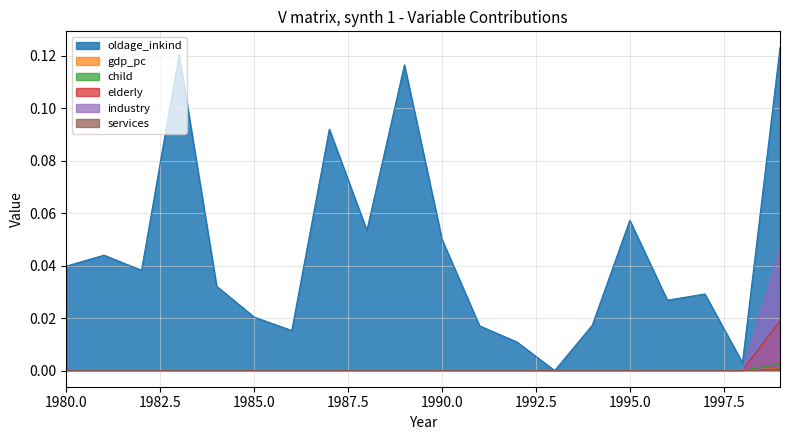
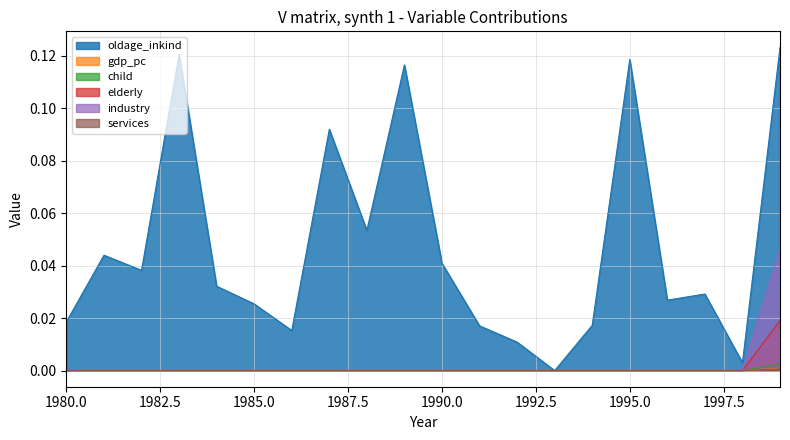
oldage_inkind, 1980.0: 0.040 -> 0.019
oldage_inkind, 1985.0: 0.020 -> 0.025
oldage_inkind, 1990.0: 0.050 -> 0.041
oldage_inkind, 1995.0: 0.057 -> 0.119
